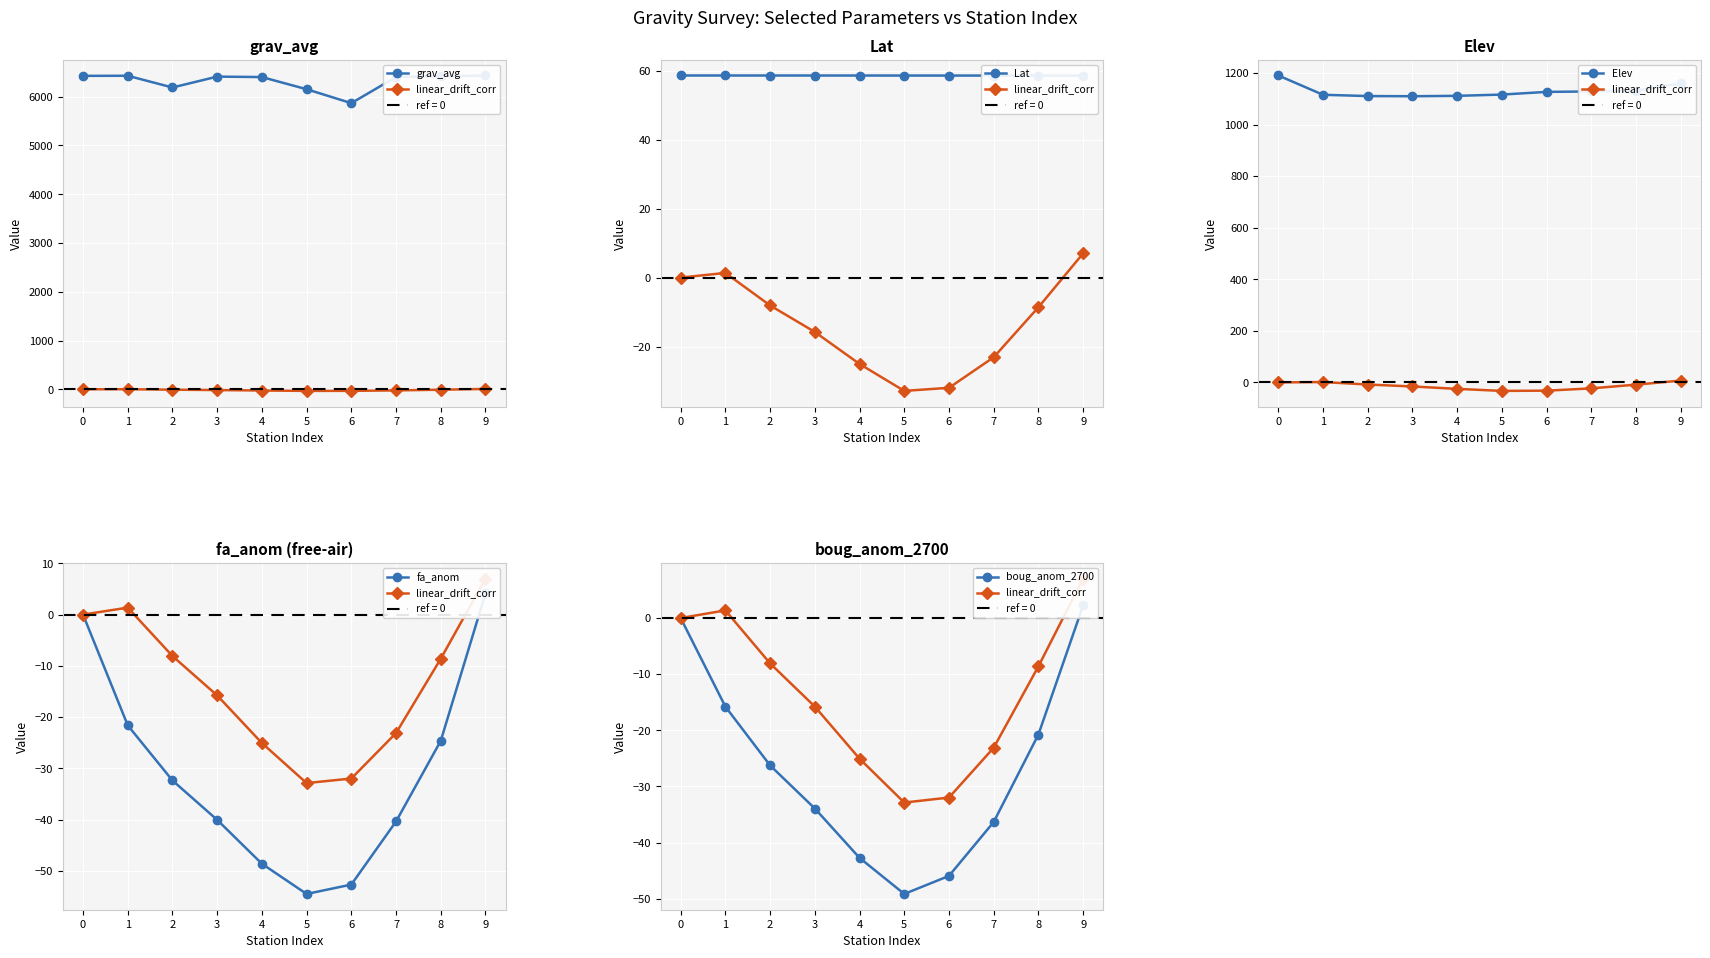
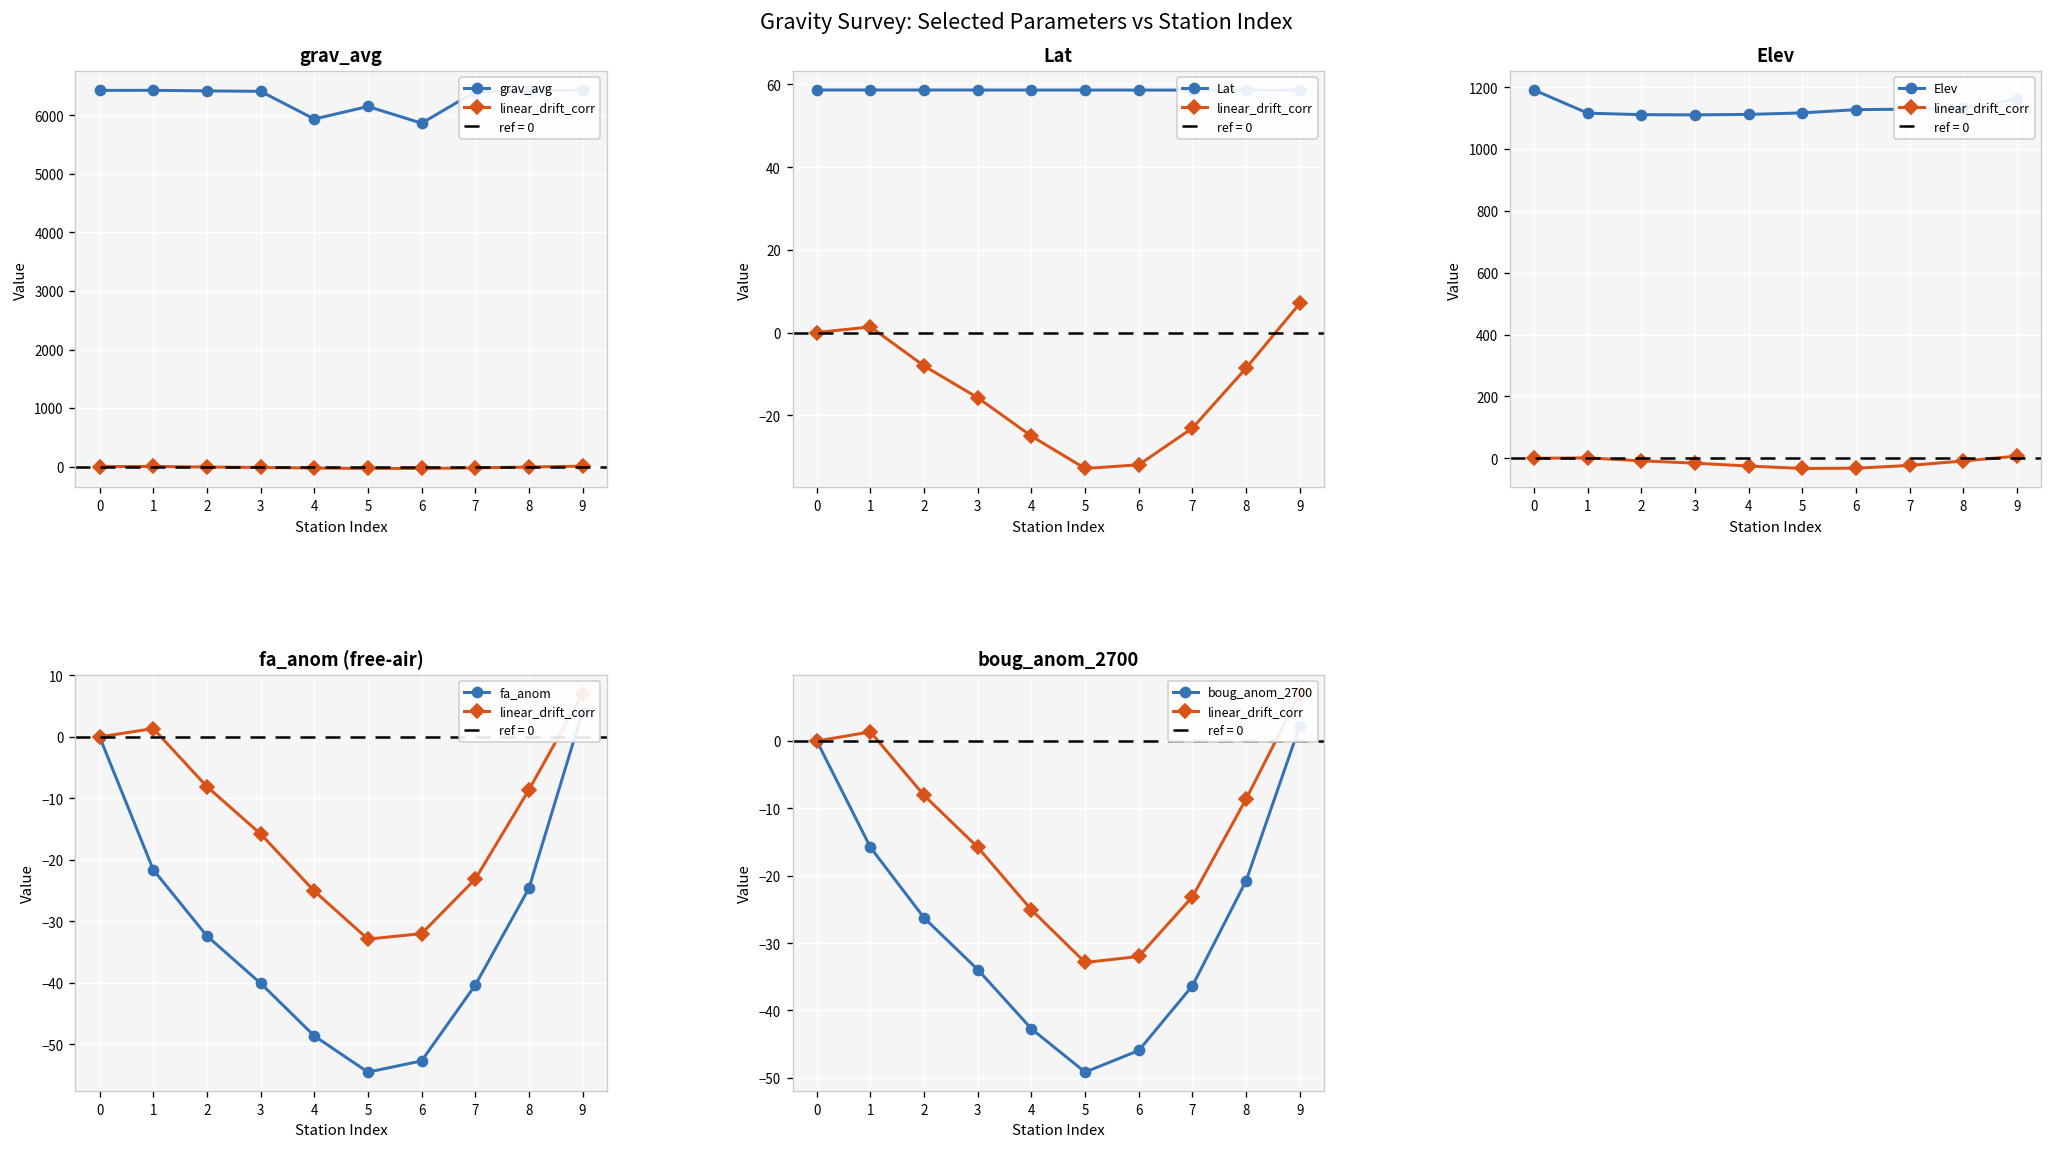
grav_avg, grav_avg, 2: 6200 -> 6400
grav_avg, grav_avg, 4: 6400 -> 5900
